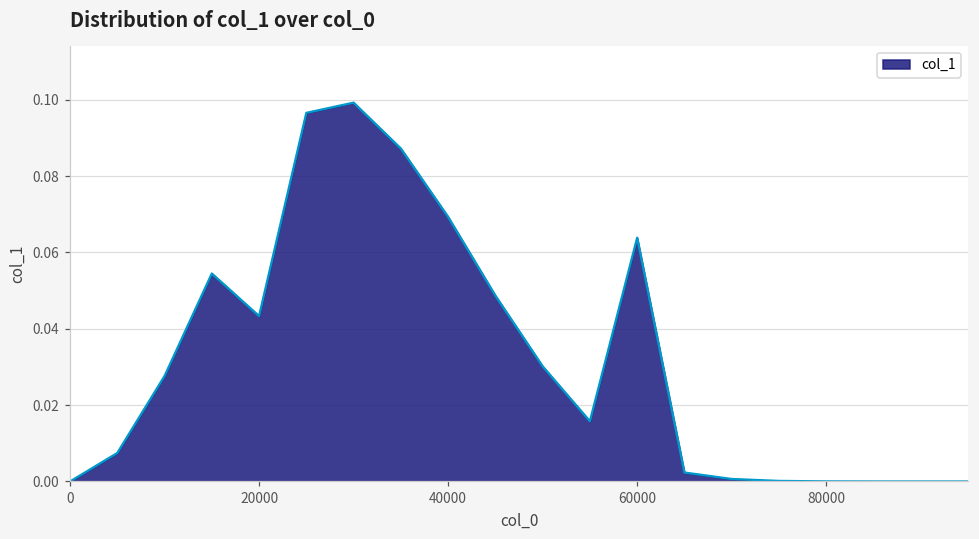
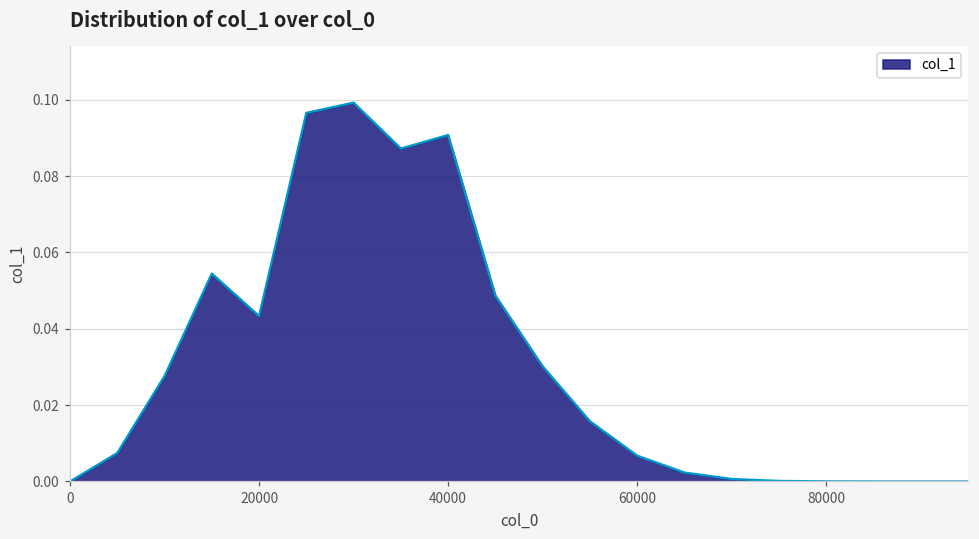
40000: 0.069 -> 0.091
60000: 0.064 -> 0.007
